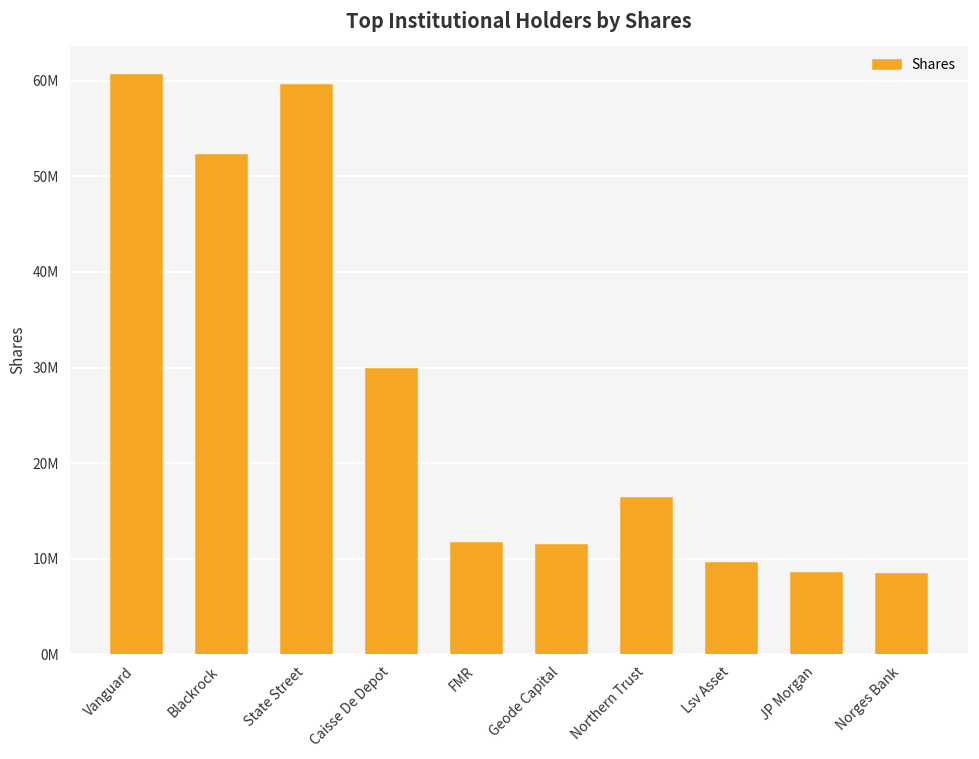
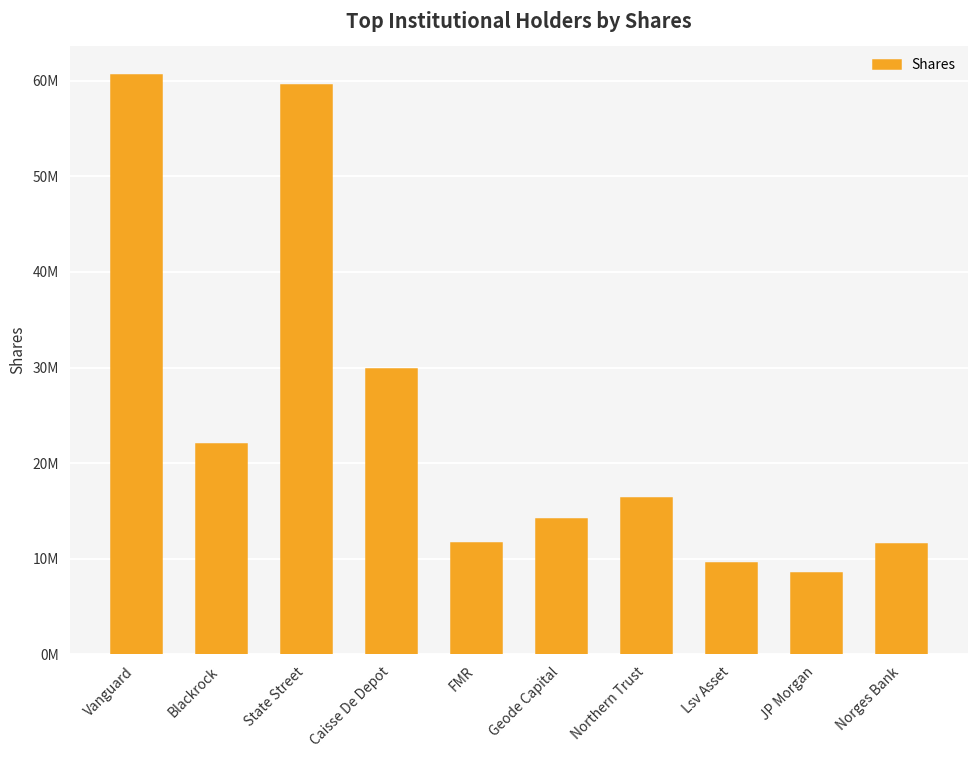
Blackrock: 52000000 -> 22000000
Geode Capital: 11000000 -> 14000000
Norges Bank: 8000000 -> 11000000
